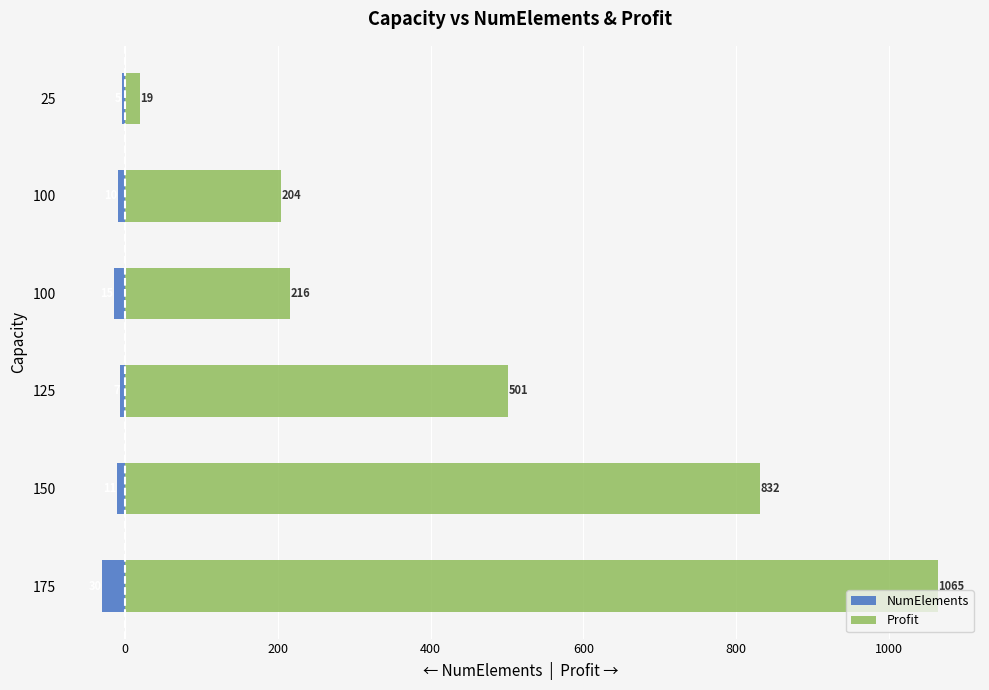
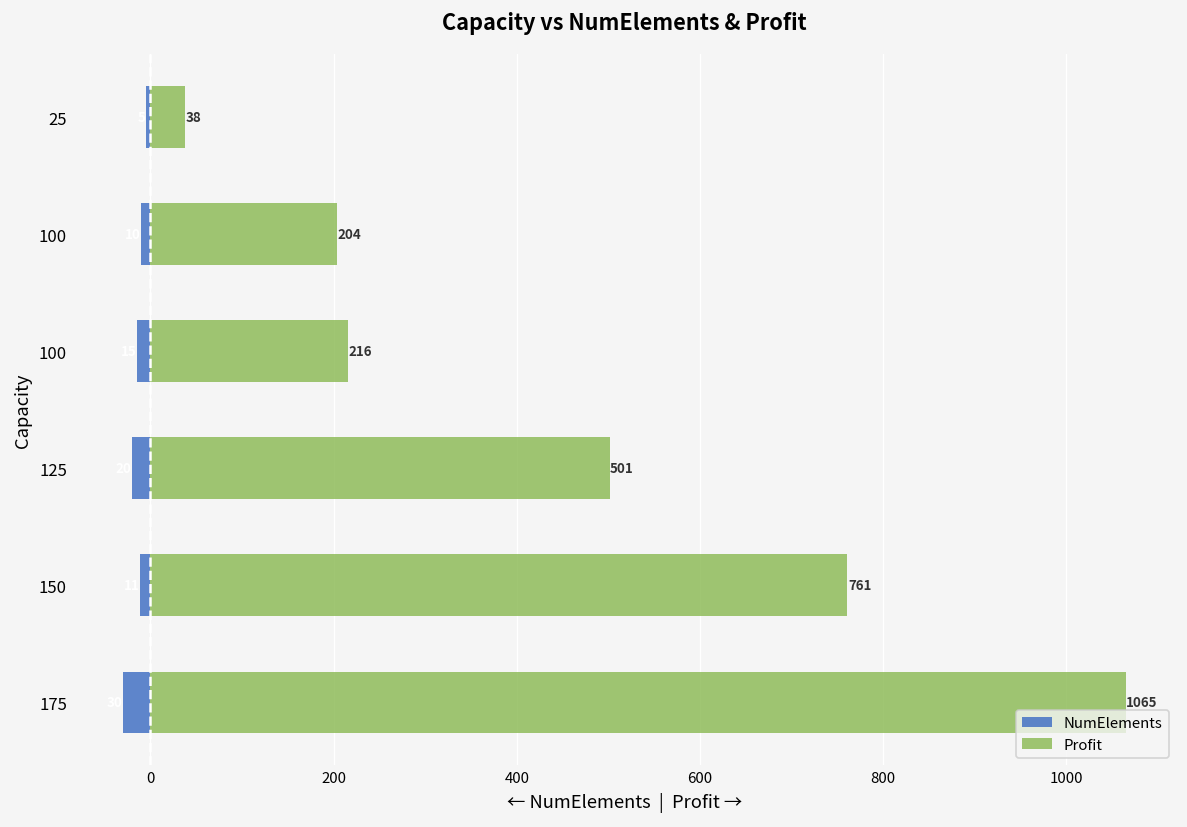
Profit, 25: 19 -> 38
NumElements, 125: -10 -> -20
Profit, 150: 832 -> 761
